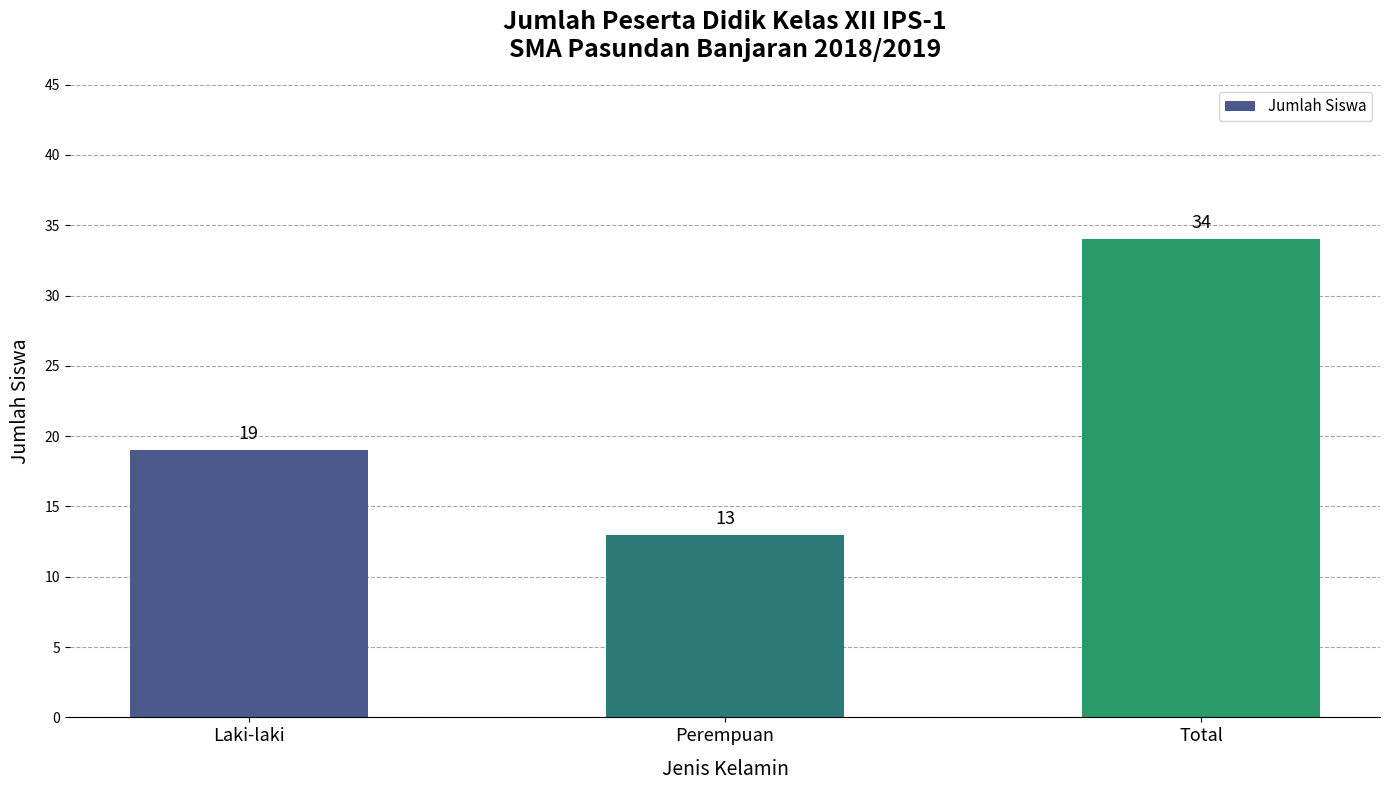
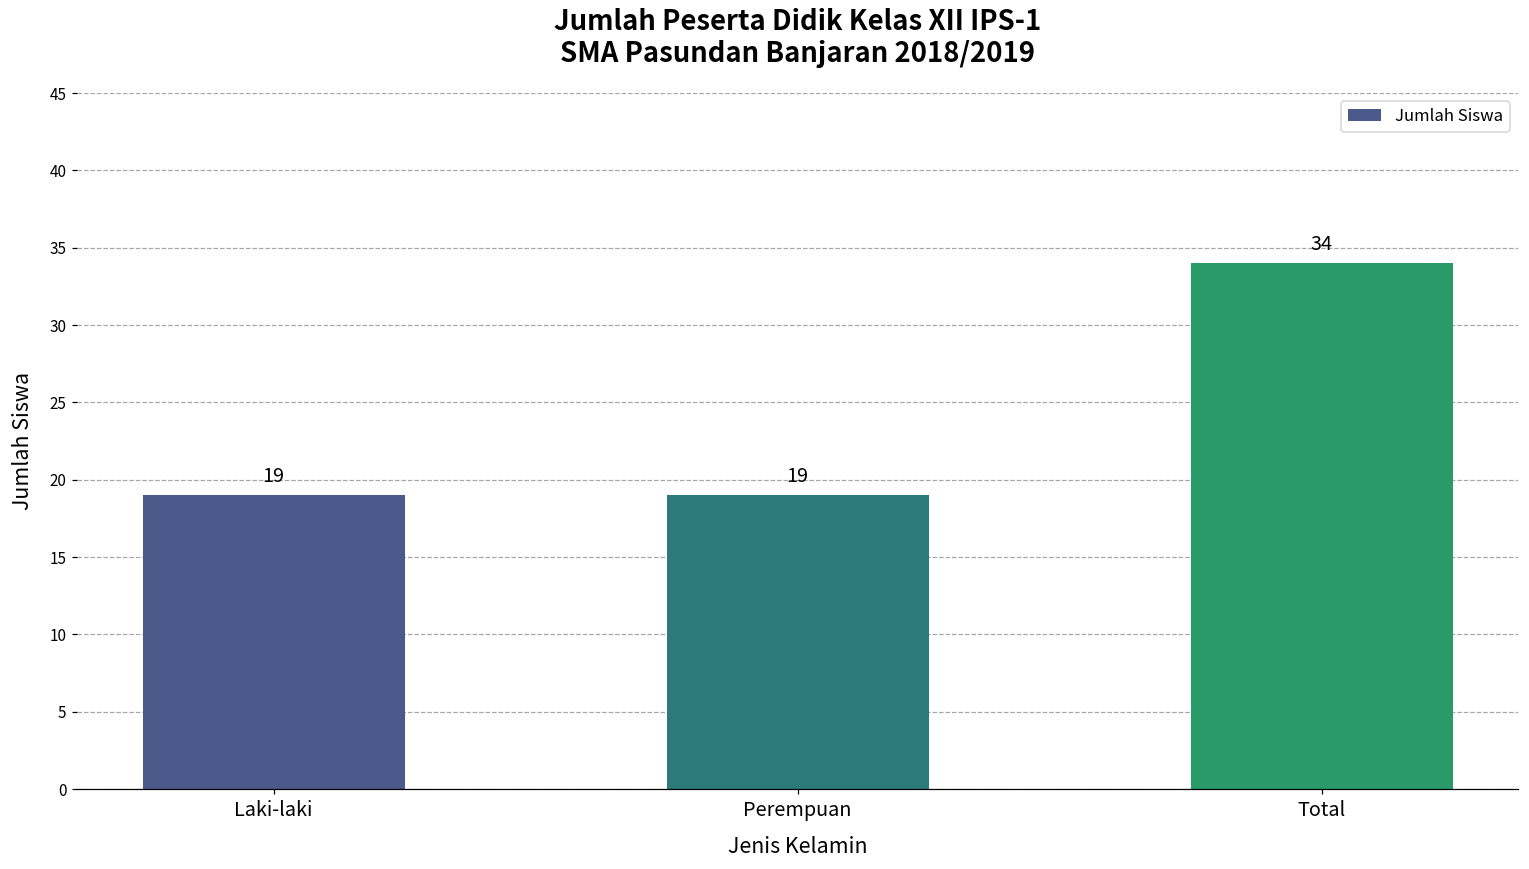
Perempuan: 13 -> 19
